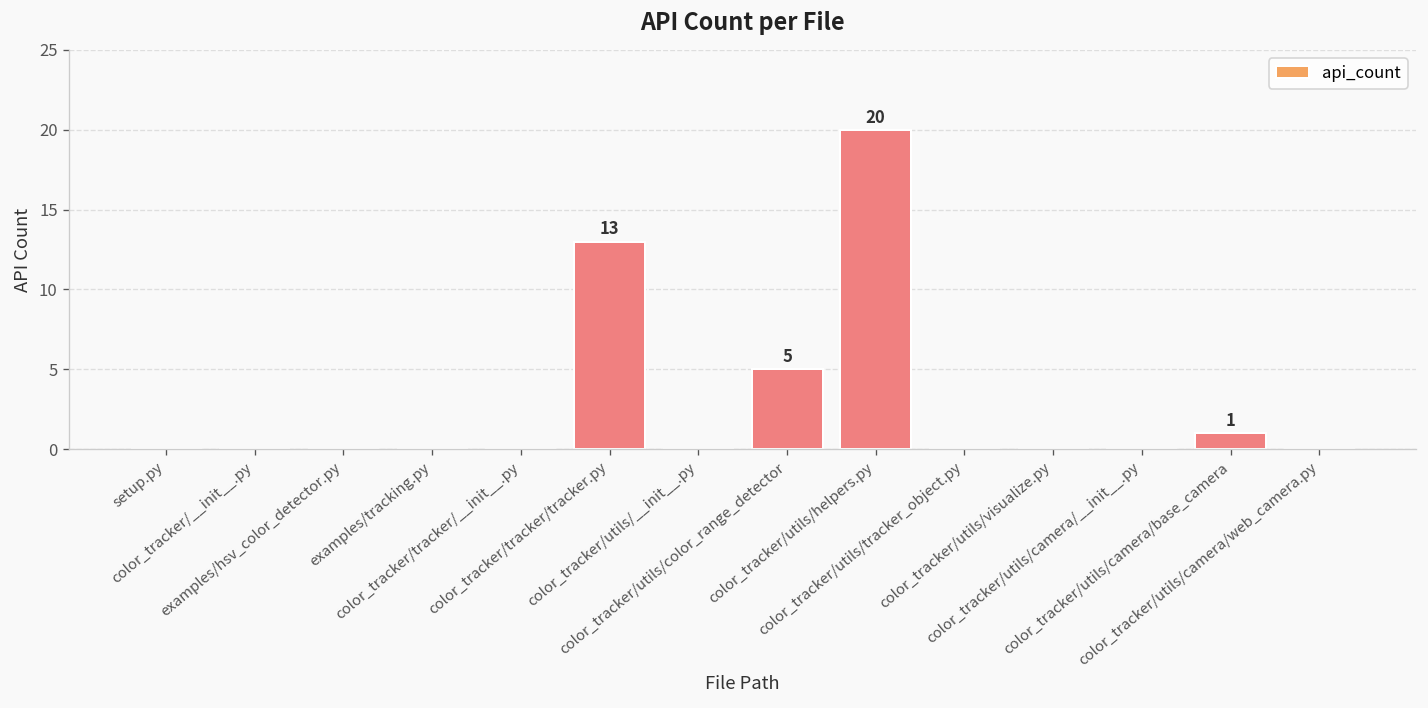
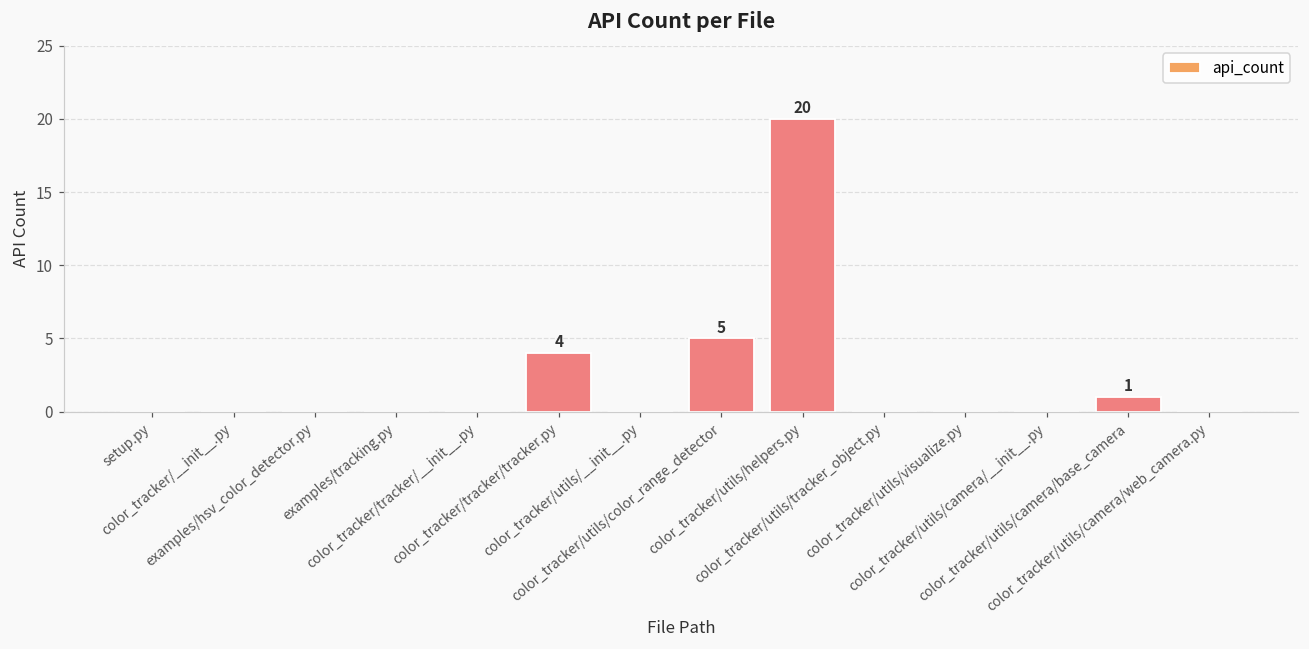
color_tracker/tracker/tracker.py: 13 -> 4
